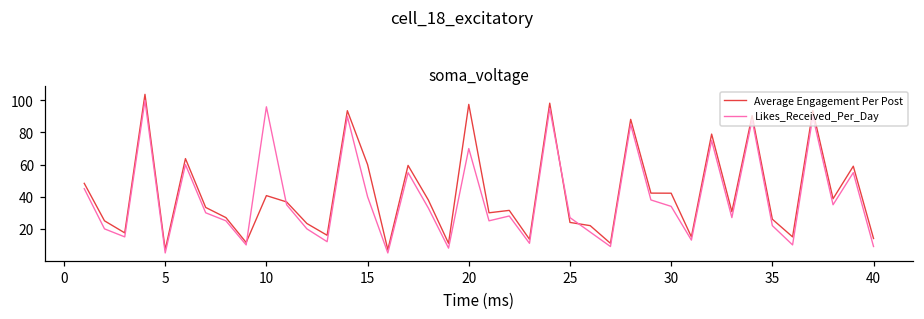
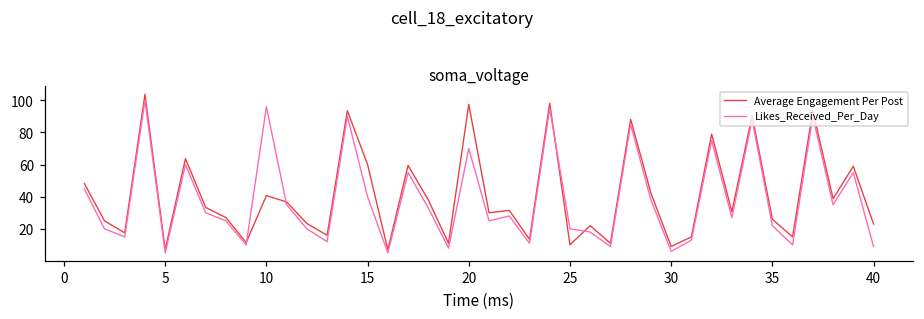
Average Engagement Per Post, 25: 24 -> 10
Likes_Received_Per_Day, 25: 27 -> 20
Average Engagement Per Post, 30: 42 -> 9
Likes_Received_Per_Day, 30: 34 -> 6
Average Engagement Per Post, 40: 14 -> 23
